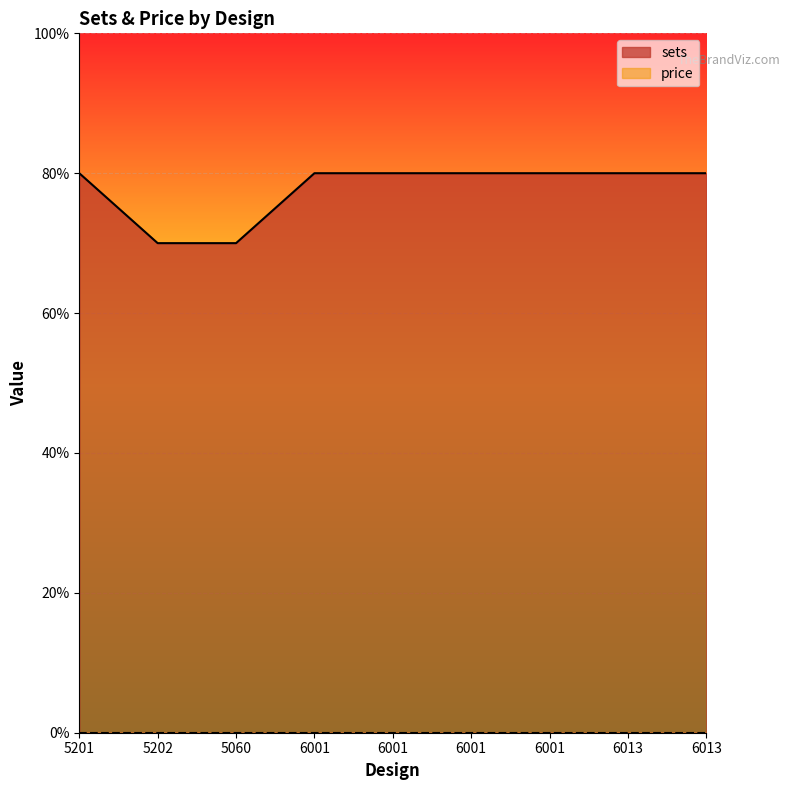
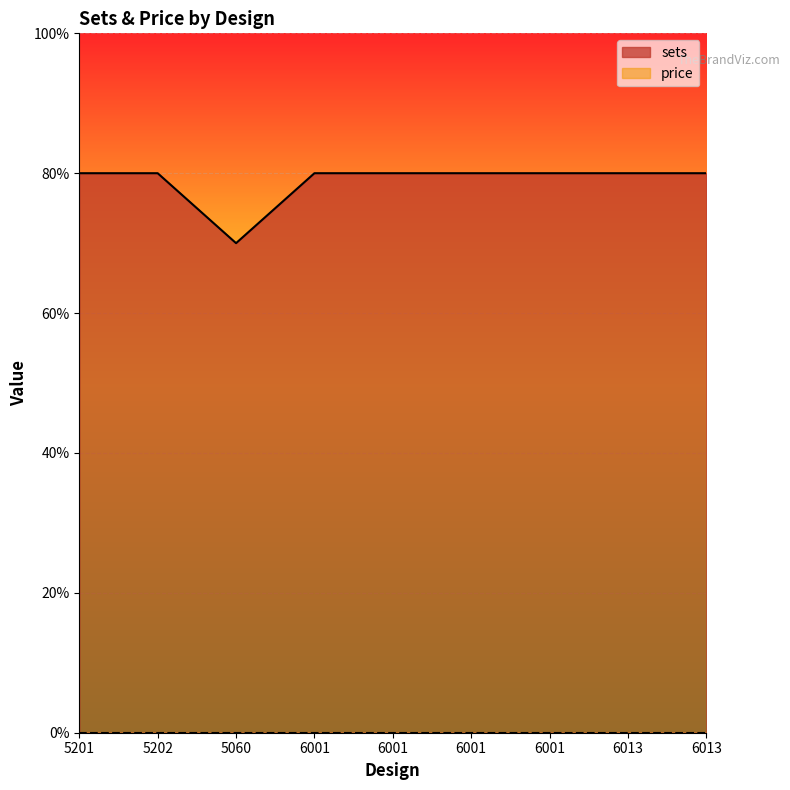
sets, 5202: 70% -> 80%
